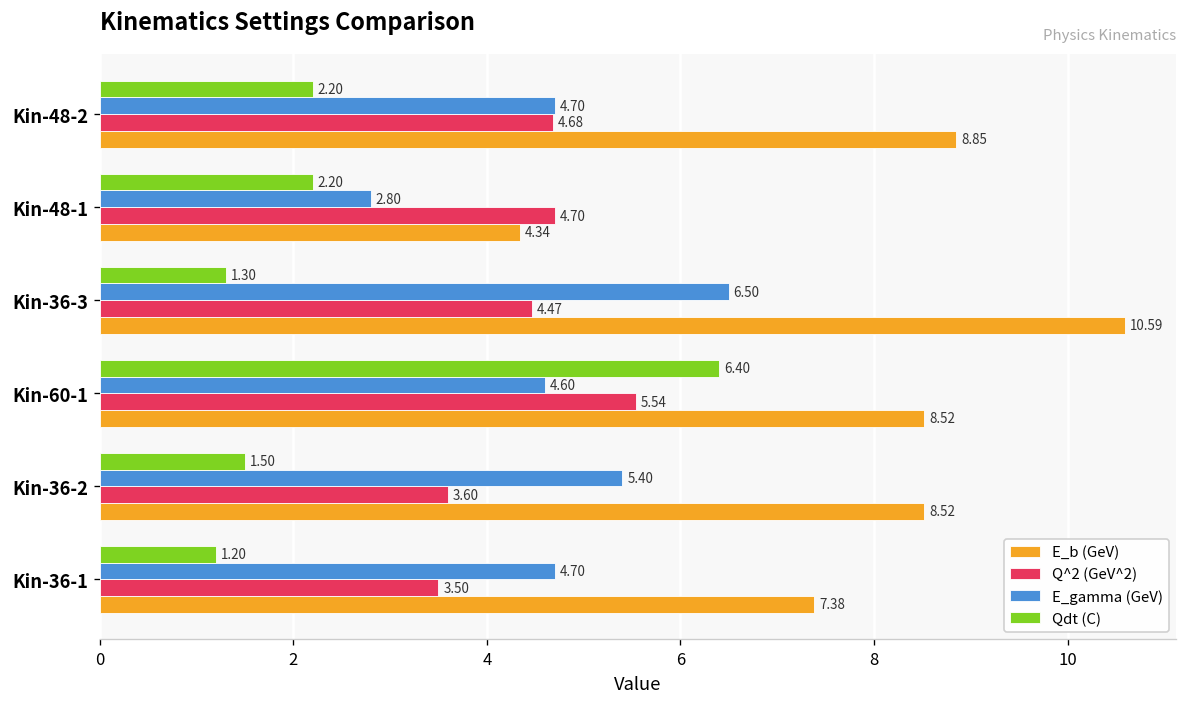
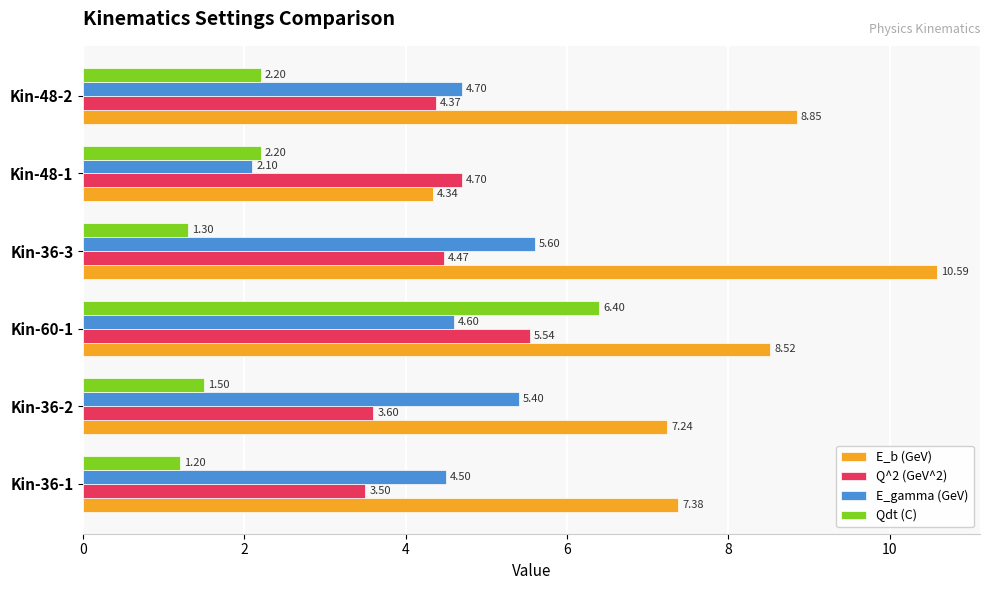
Q^2 (GeV^2), Kin-48-2: 4.68 -> 4.37
E_gamma (GeV), Kin-48-1: 2.80 -> 2.10
E_gamma (GeV), Kin-36-3: 6.50 -> 5.60
E_b (GeV), Kin-36-2: 8.52 -> 7.24
E_gamma (GeV), Kin-36-1: 4.70 -> 4.50
